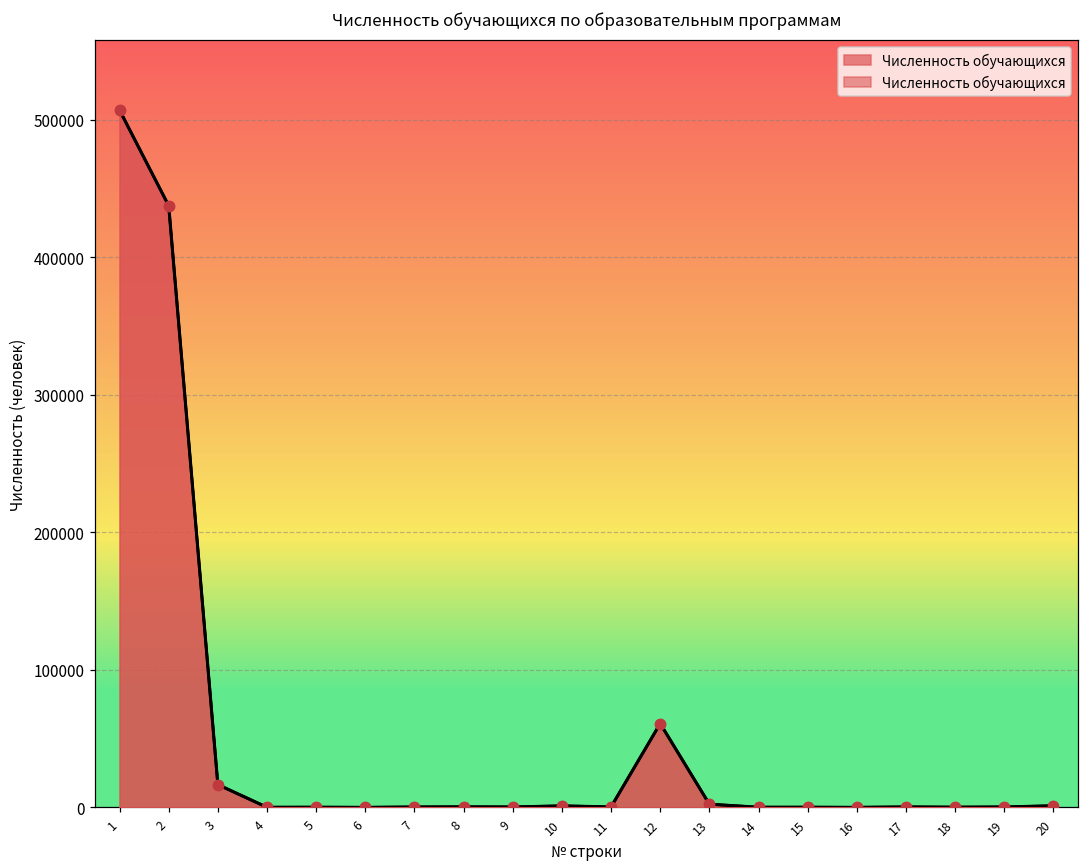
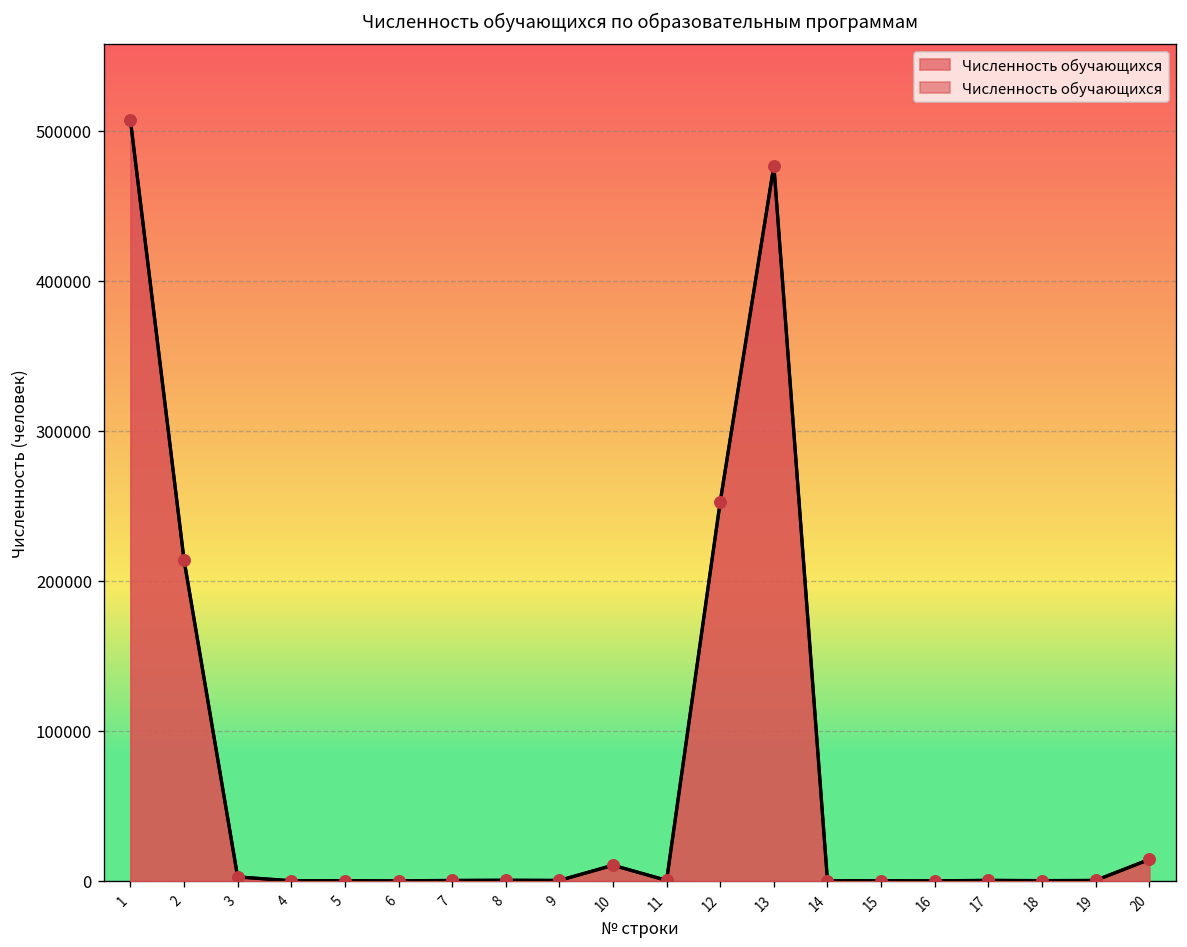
2: 437000 -> 214000
3: 17000 -> 3000
10: 1000 -> 10000
12: 61000 -> 253000
13: 2000 -> 477000
20: 1000 -> 14000
